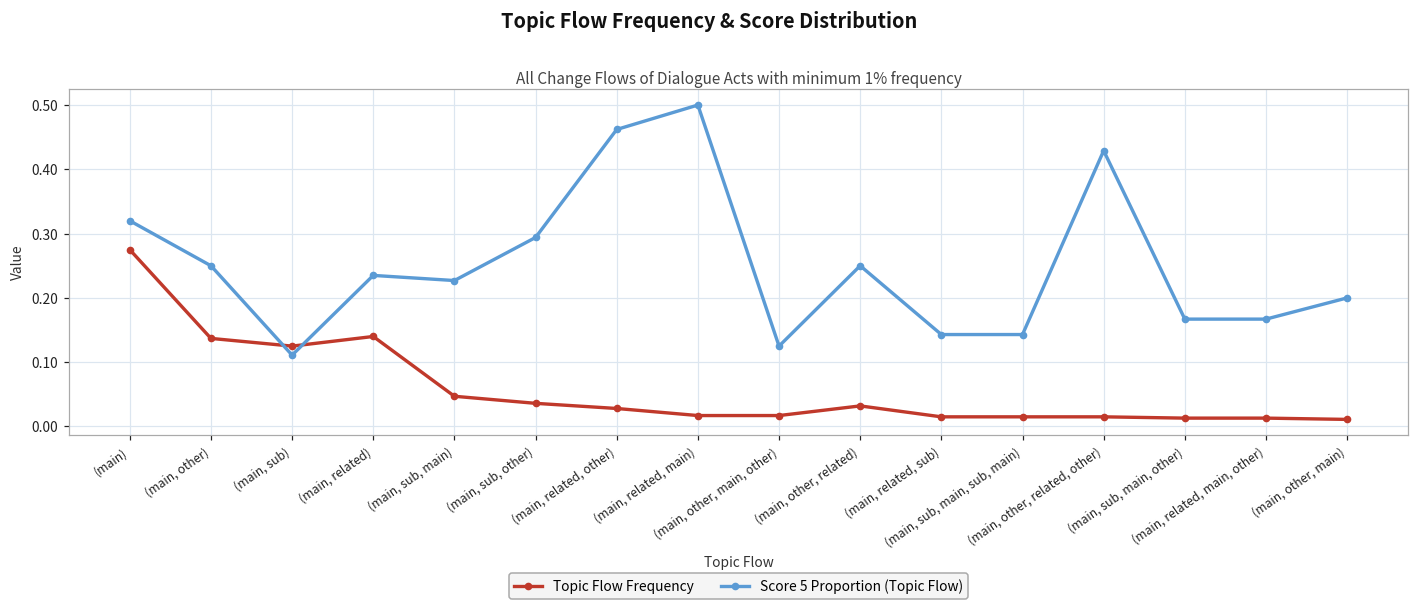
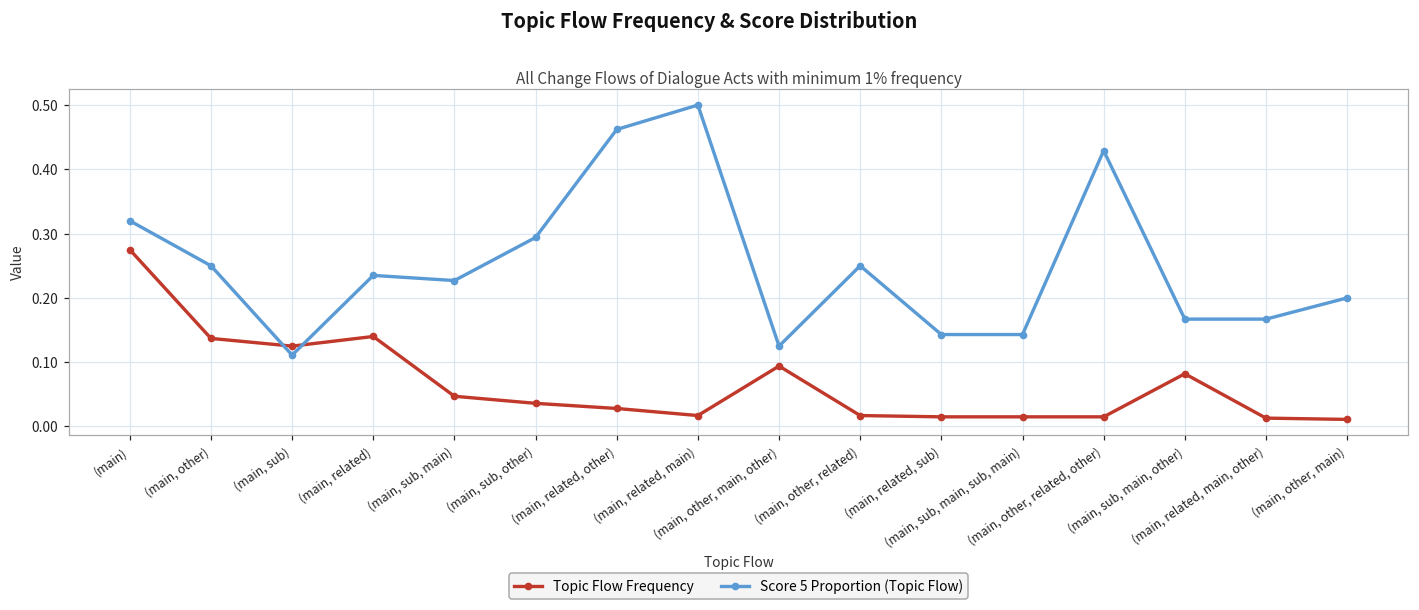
Topic Flow Frequency, (main, other, main, other): 0.02 -> 0.09
Topic Flow Frequency, (main, other, related): 0.03 -> 0.02
Topic Flow Frequency, (main, sub, main, other): 0.01 -> 0.08
